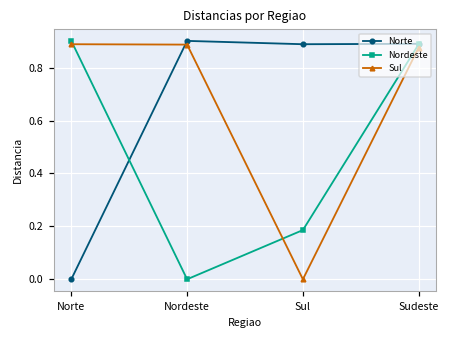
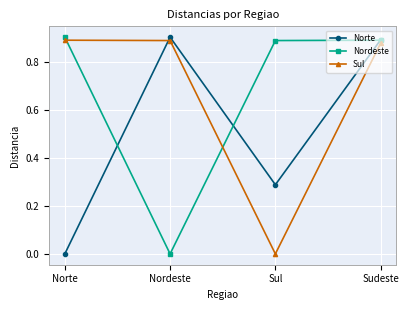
Norte, Sul: 0.89 -> 0.29
Nordeste, Sul: 0.19 -> 0.89
